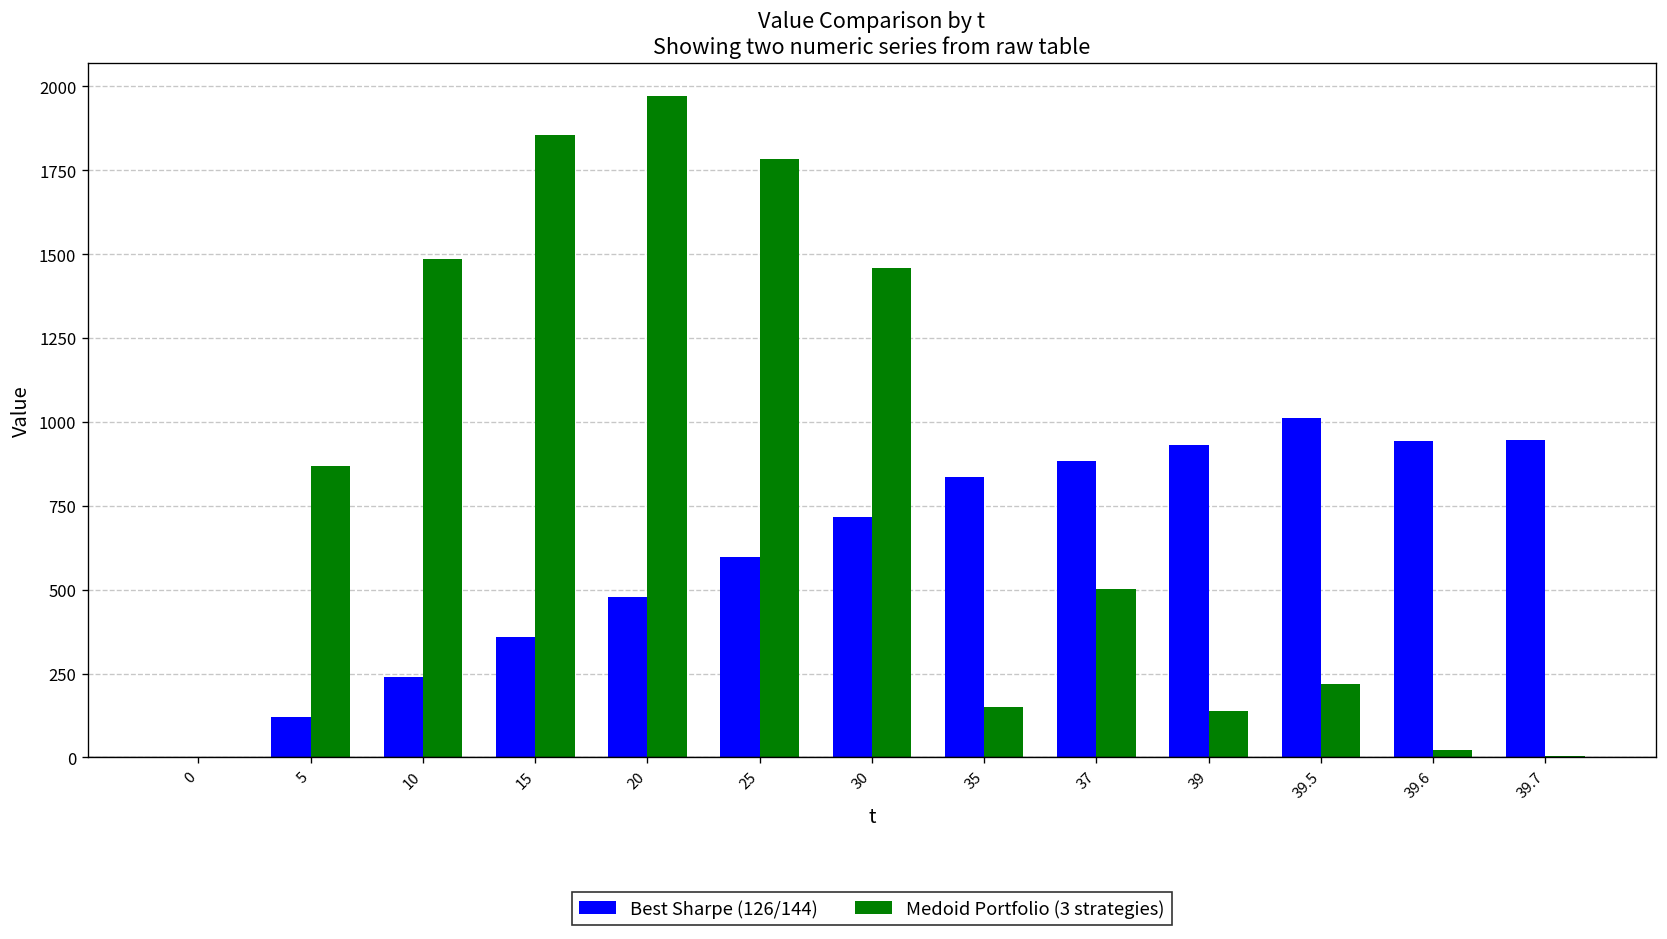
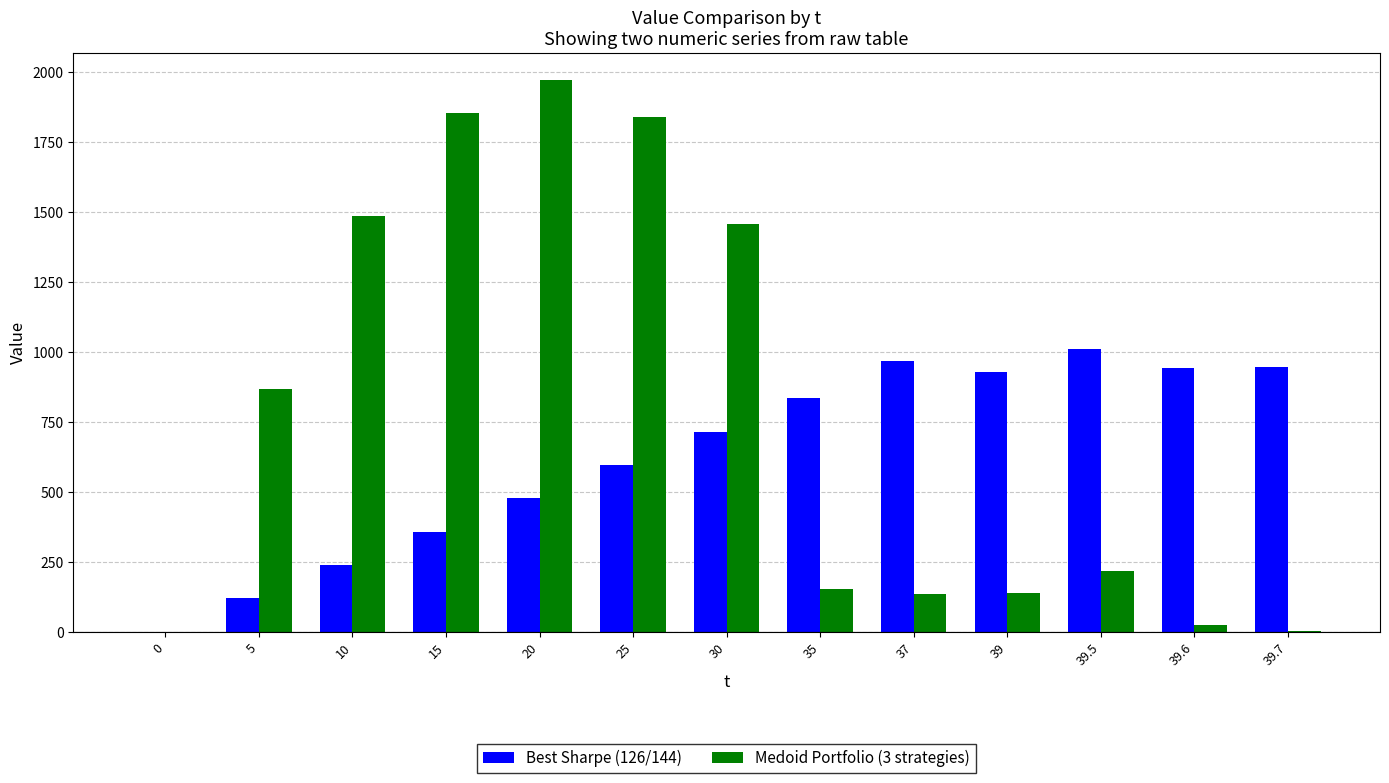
Medoid Portfolio (3 strategies), 25: 1780 -> 1840
Best Sharpe (126/144), 37: 880 -> 970
Medoid Portfolio (3 strategies), 37: 500 -> 130
